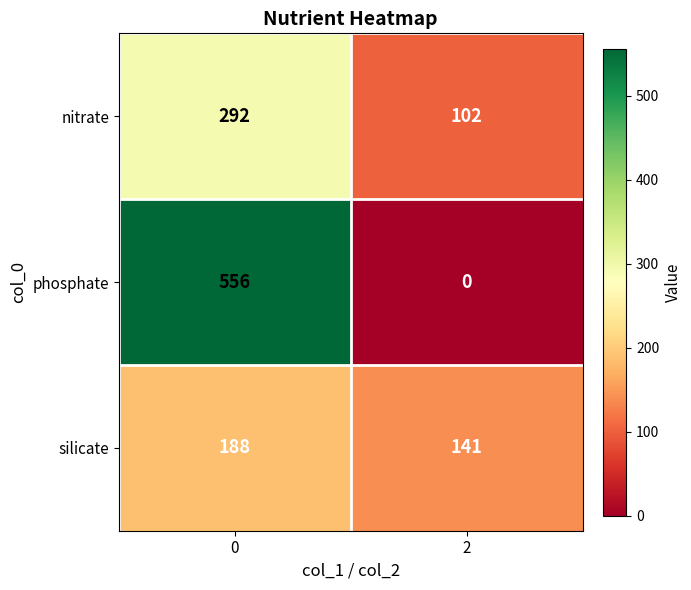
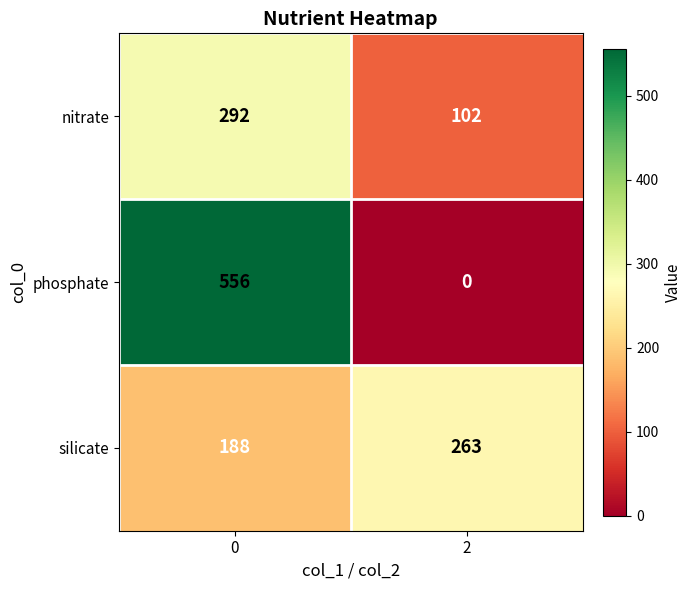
silicate, 2: 141 -> 263
